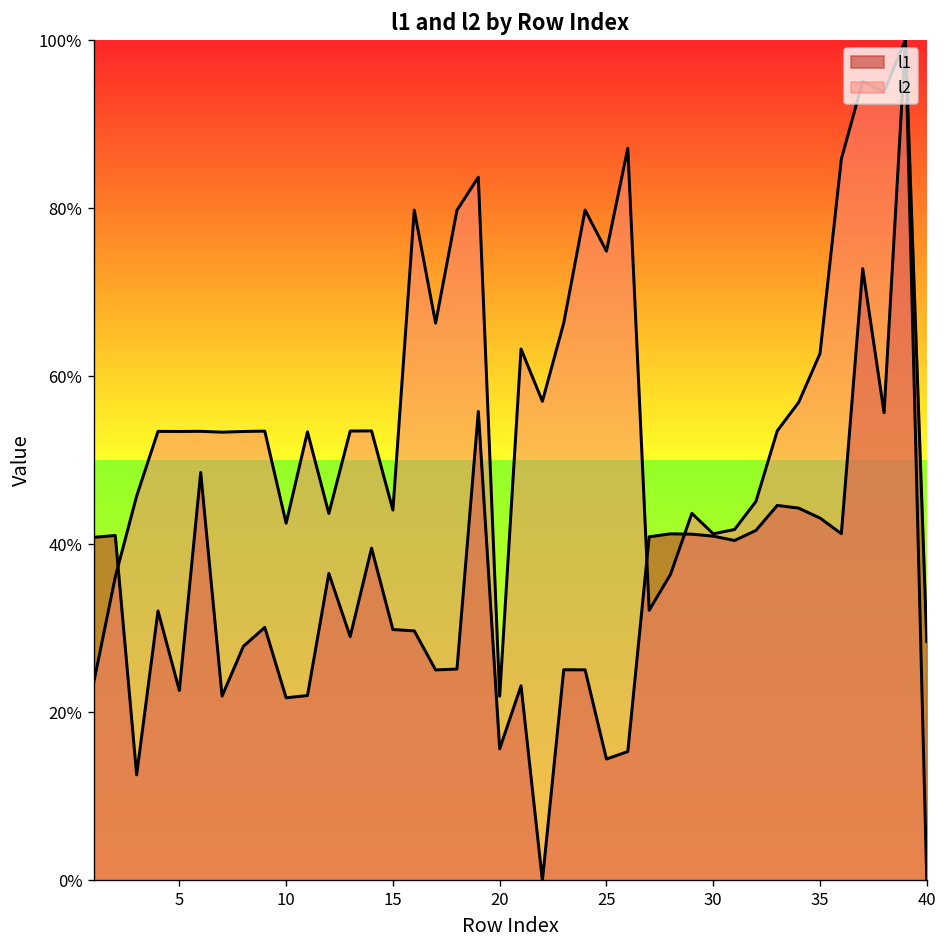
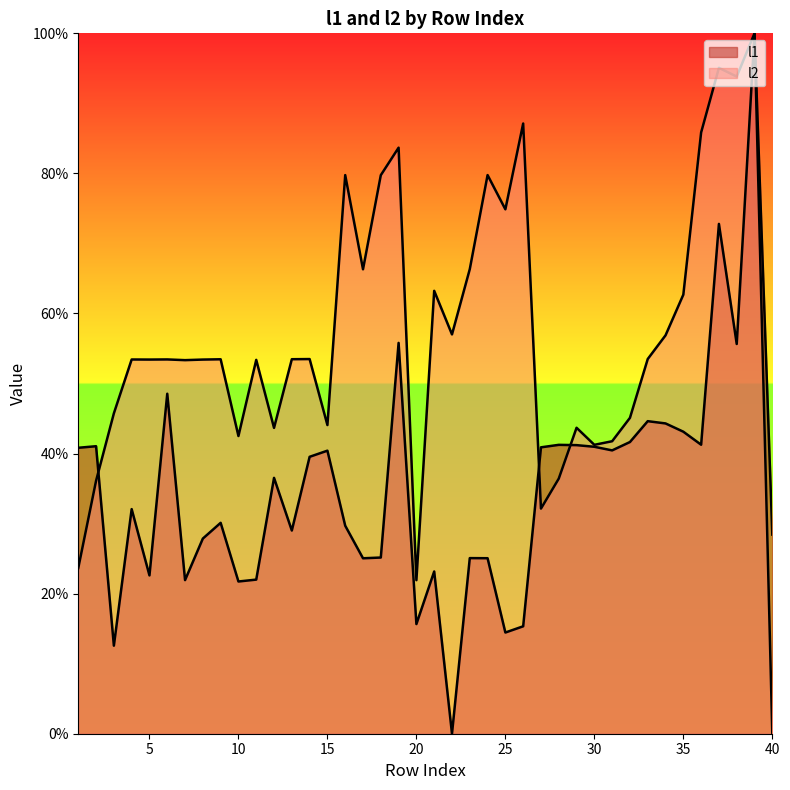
l1, 15: 30% -> 40%
